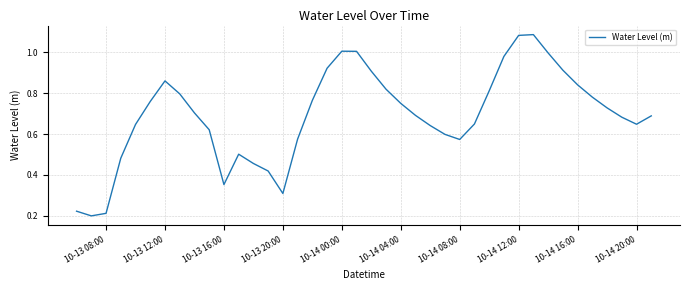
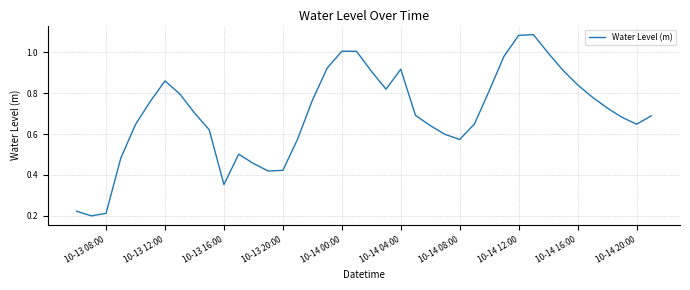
10-13 20:00: 0.31 -> 0.42
10-14 04:00: 0.75 -> 0.92
